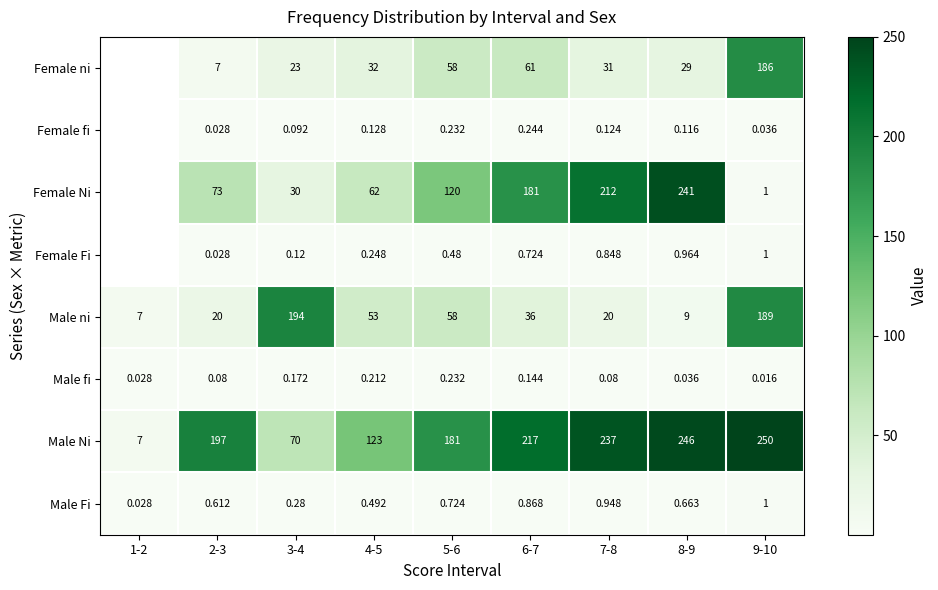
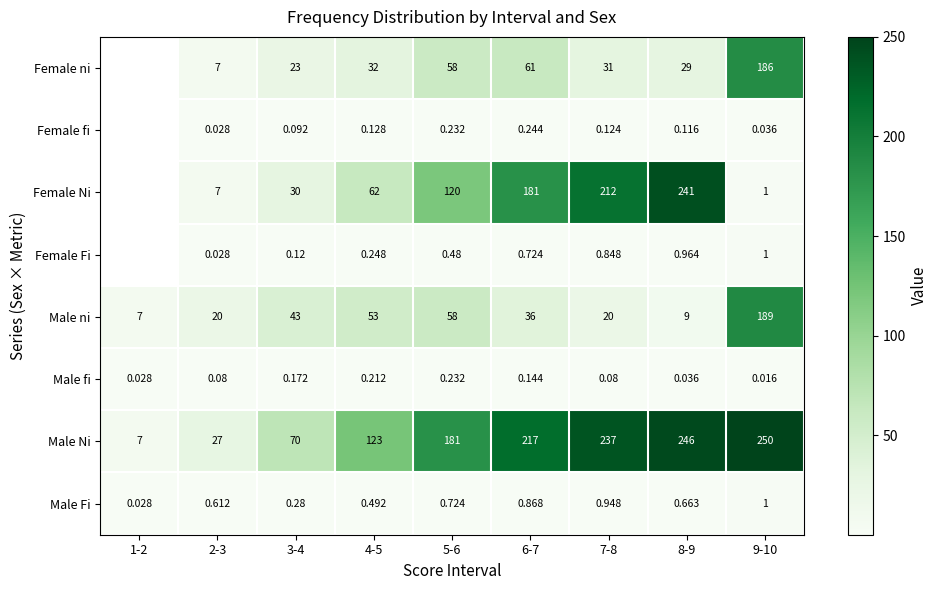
Female Ni, 2-3: 73 -> 7
Male ni, 3-4: 194 -> 43
Male Ni, 2-3: 197 -> 27
